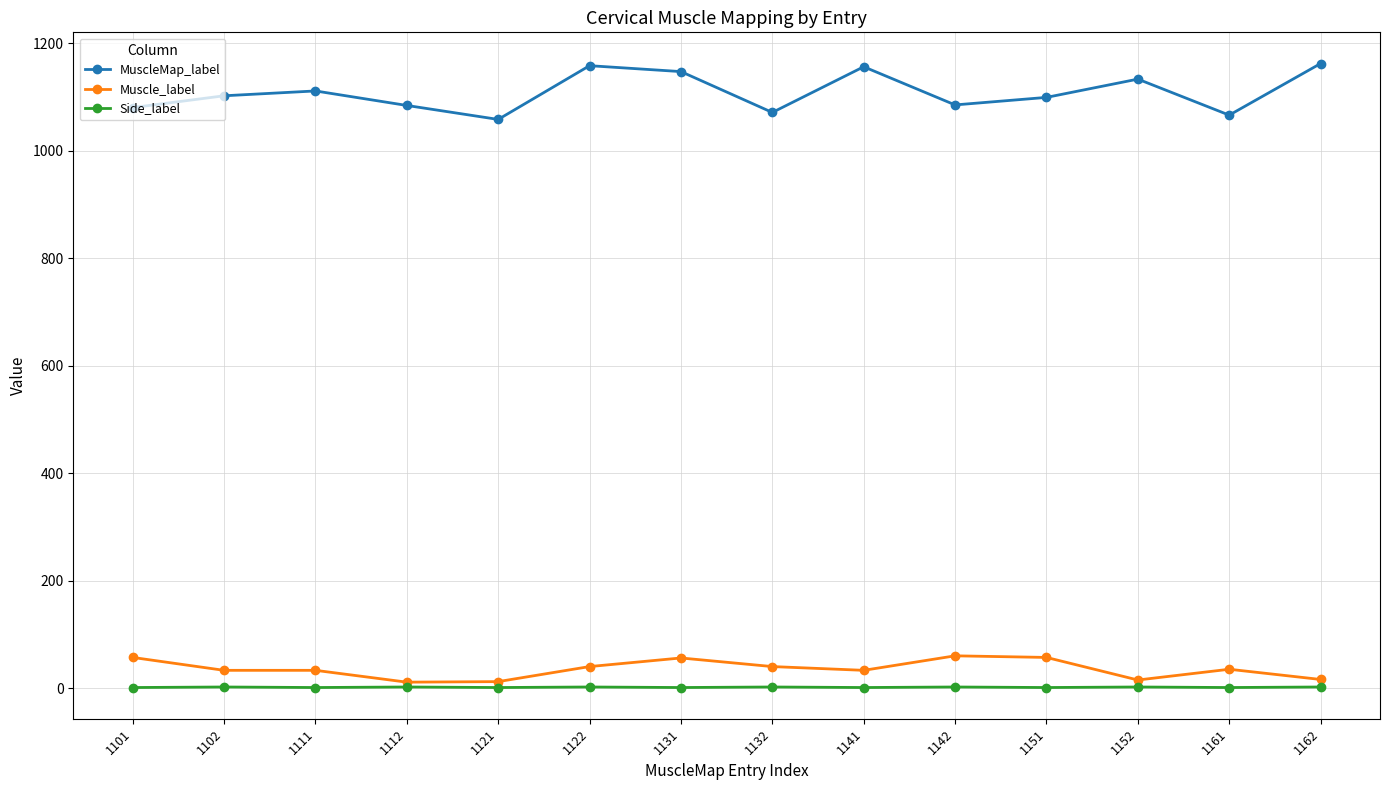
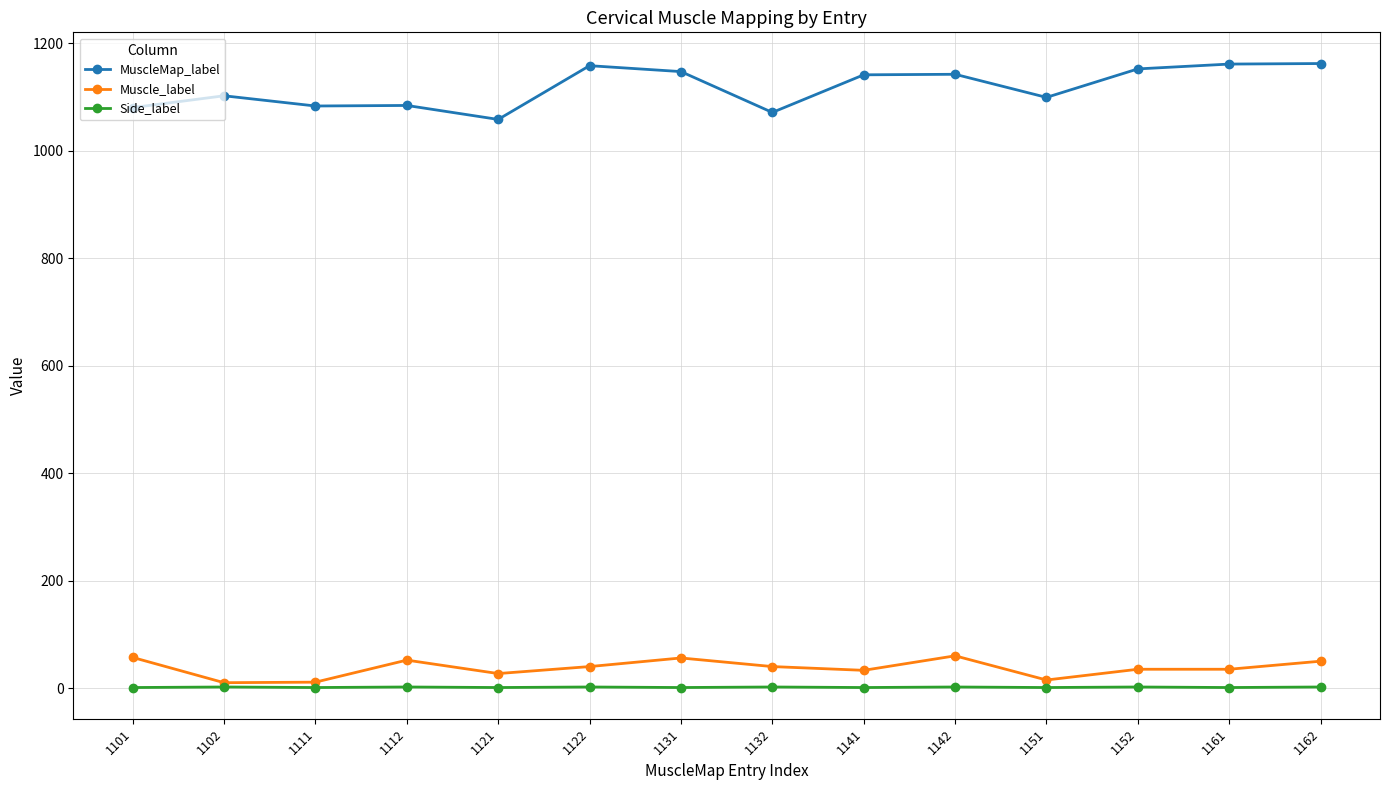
Muscle_label, 1102: 30 -> 10
MuscleMap_label, 1111: 1110 -> 1080
Muscle_label, 1111: 30 -> 10
Muscle_label, 1112: 10 -> 50
Muscle_label, 1121: 10 -> 30
MuscleMap_label, 1141: 1160 -> 1140
MuscleMap_label, 1142: 1090 -> 1140
Muscle_label, 1151: 60 -> 20
MuscleMap_label, 1152: 1130 -> 1150
Muscle_label, 1152: 20 -> 40
MuscleMap_label, 1161: 1070 -> 1160
Muscle_label, 1162: 20 -> 50
